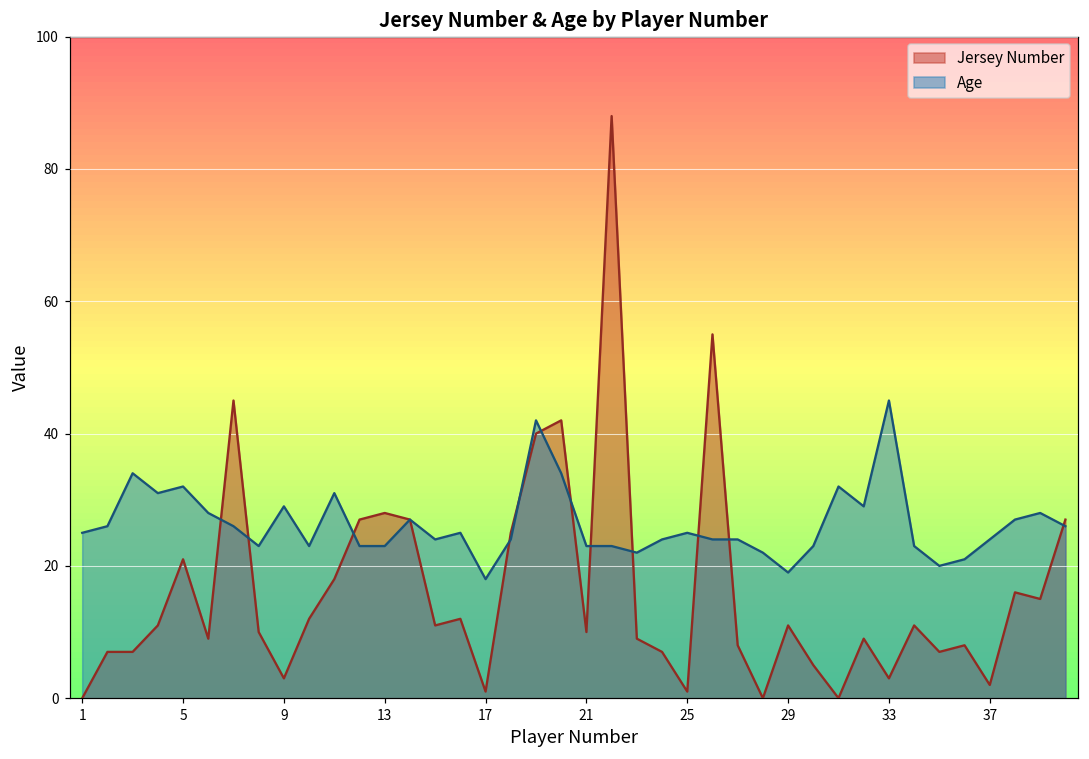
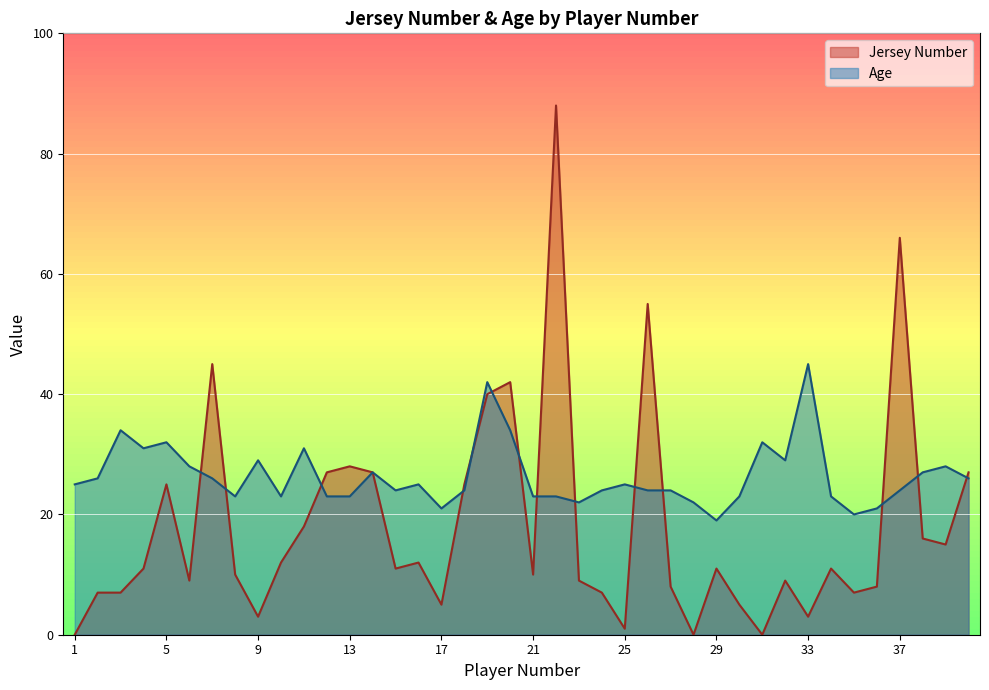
Jersey Number, 5: 21 -> 25
Jersey Number, 17: 1 -> 5
Age, 17: 18 -> 21
Jersey Number, 37: 2 -> 66
